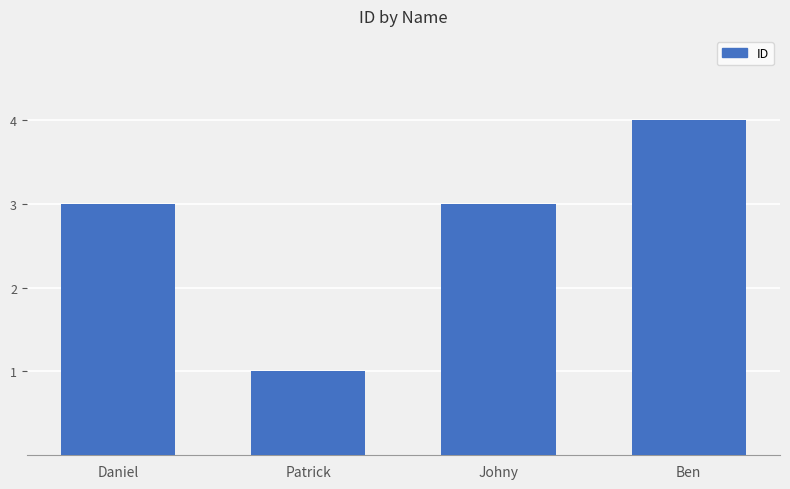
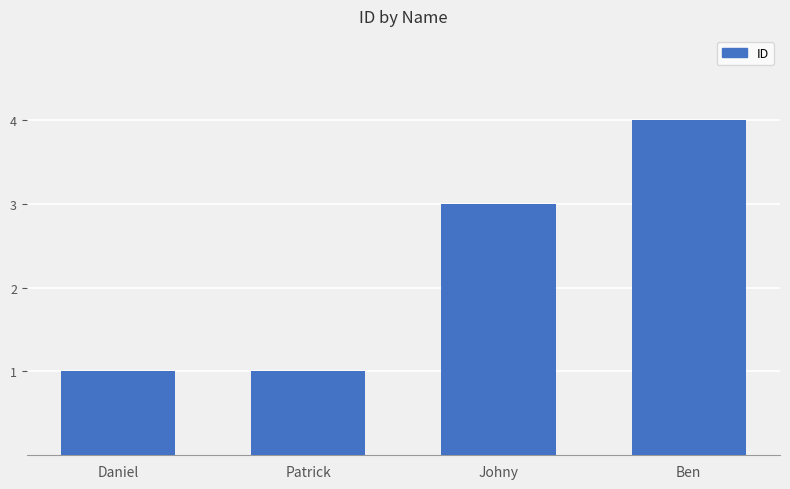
Daniel: 3 -> 1
